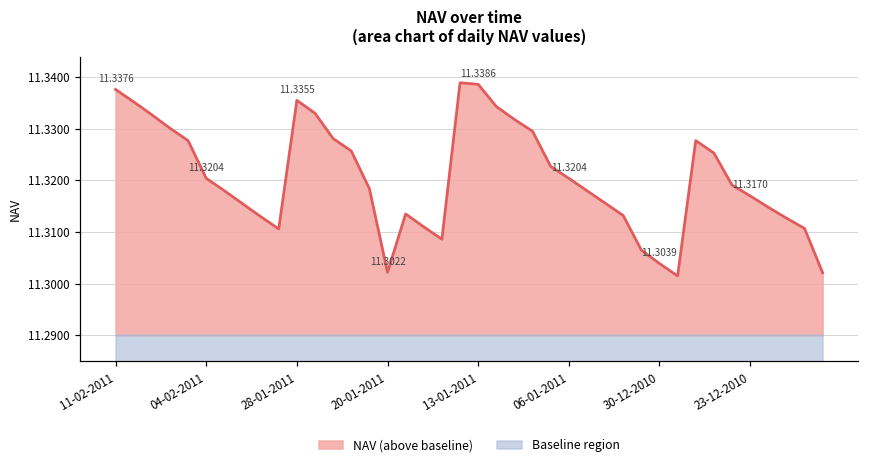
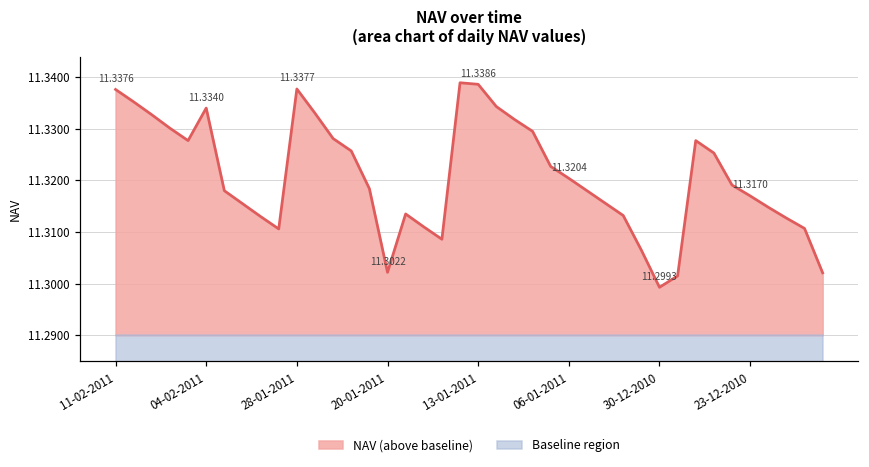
NAV (above baseline), 04-02-2011: 11.3204 -> 11.3340
NAV (above baseline), 28-01-2011: 11.3355 -> 11.3377
NAV (above baseline), 30-12-2010: 11.3039 -> 11.2993
